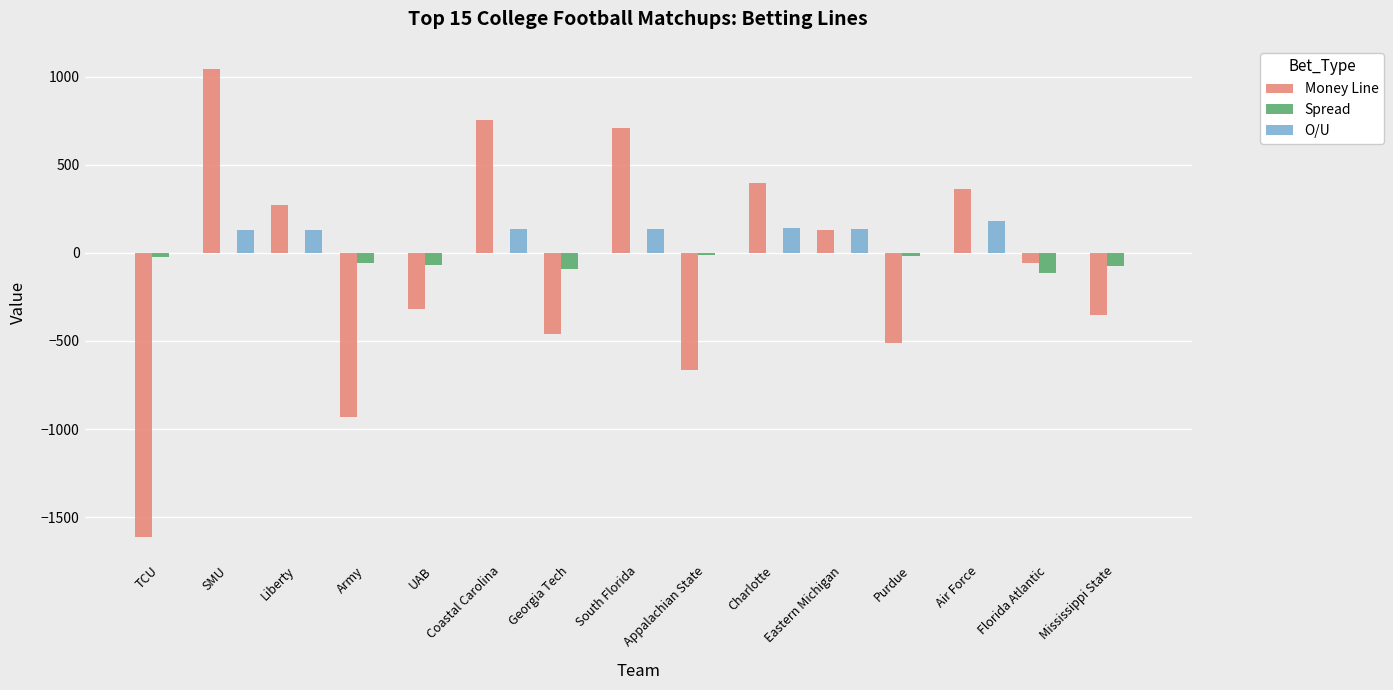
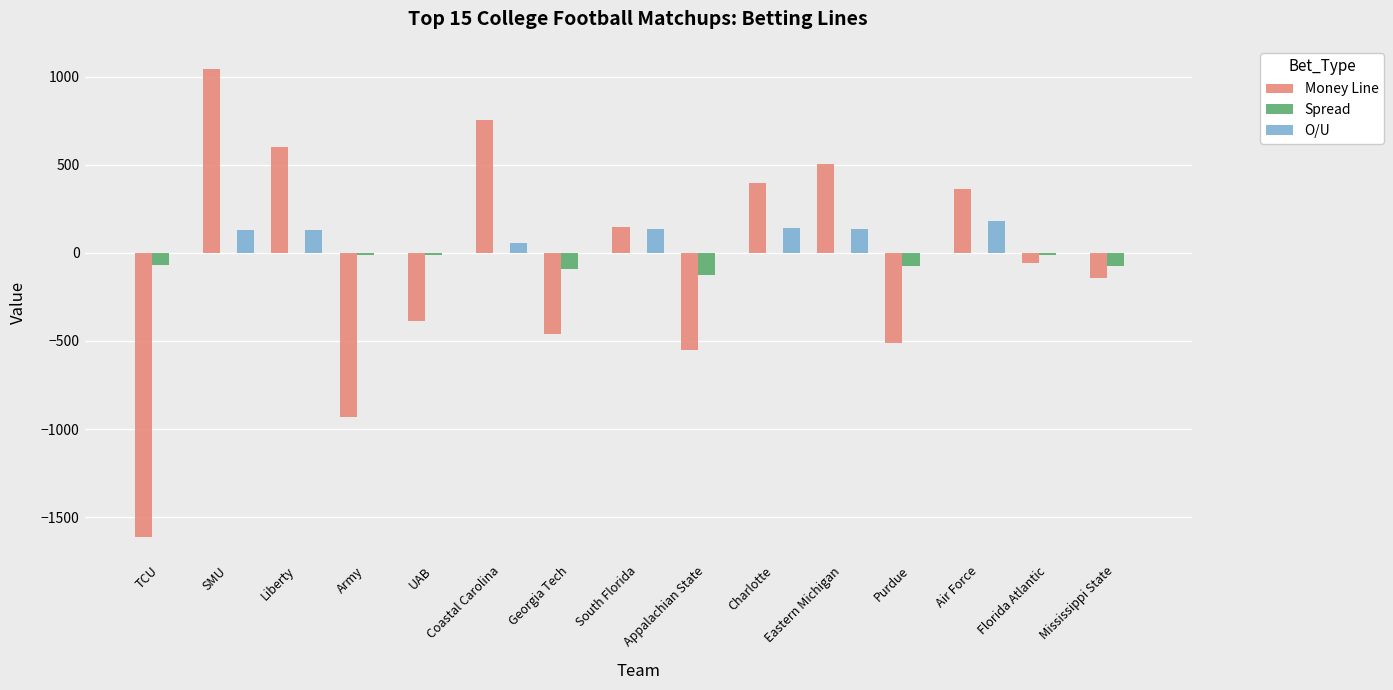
Spread, TCU: -20 -> -70
Money Line, Liberty: 270 -> 600
Spread, Army: -60 -> -10
Money Line, UAB: -320 -> -390
Spread, UAB: -70 -> -10
O/U, Coastal Carolina: 140 -> 60
Money Line, South Florida: 710 -> 150
Money Line, Appalachian State: -660 -> -550
Spread, Appalachian State: -10 -> -130
Money Line, Eastern Michigan: 130 -> 510
Spread, Purdue: -20 -> -80
Spread, Florida Atlantic: -110 -> -10
Money Line, Mississippi State: -350 -> -140
